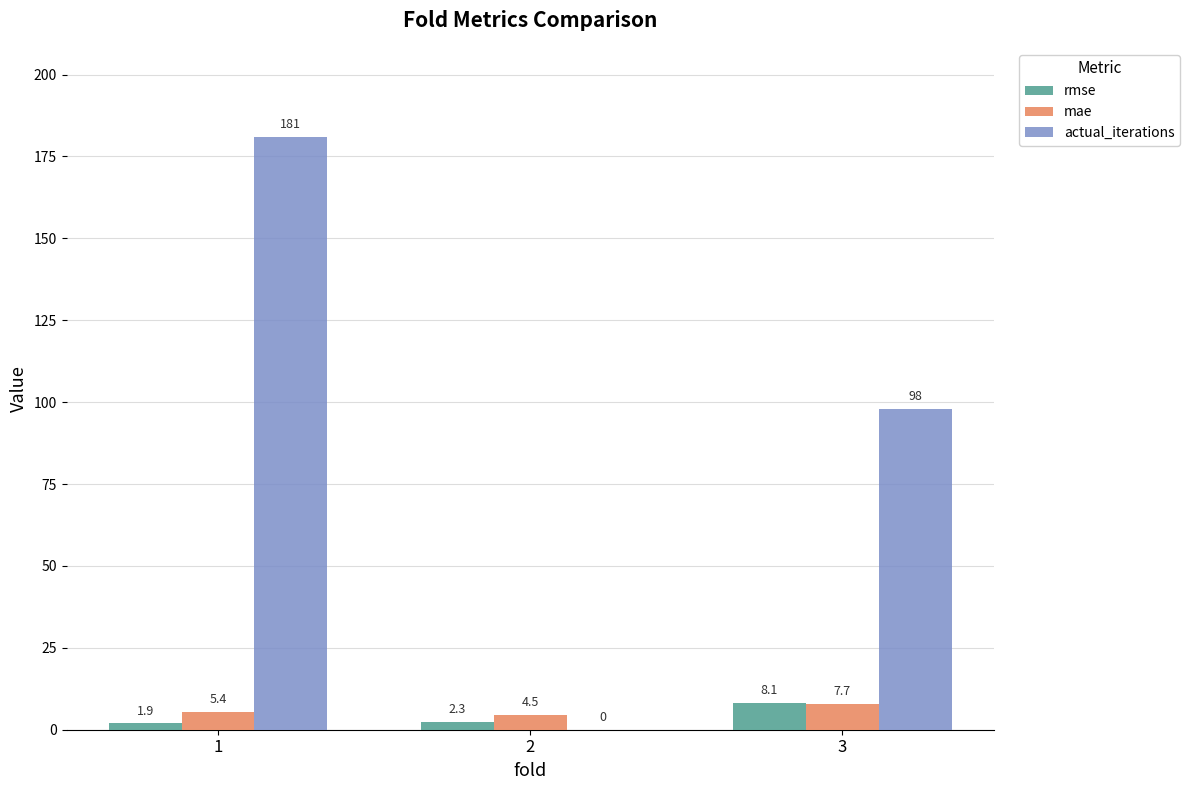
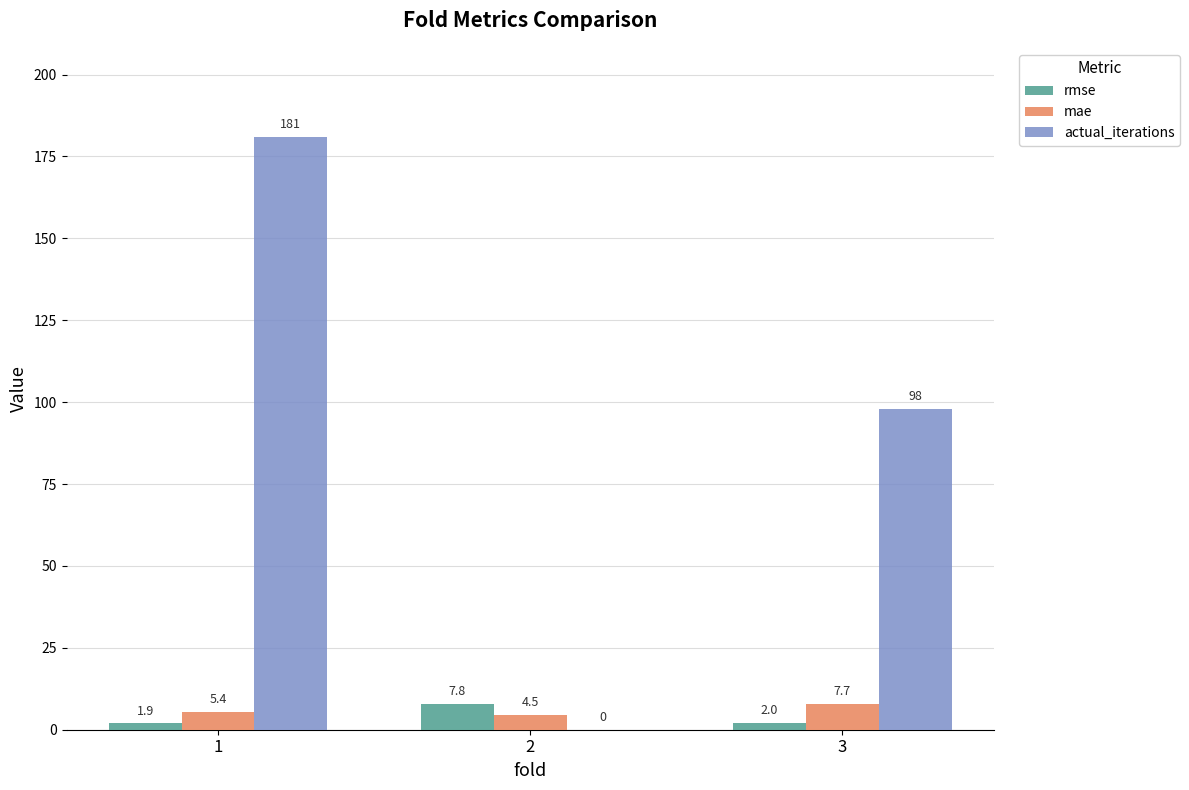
rmse, 2: 2.3 -> 7.8
rmse, 3: 8.1 -> 2.0
